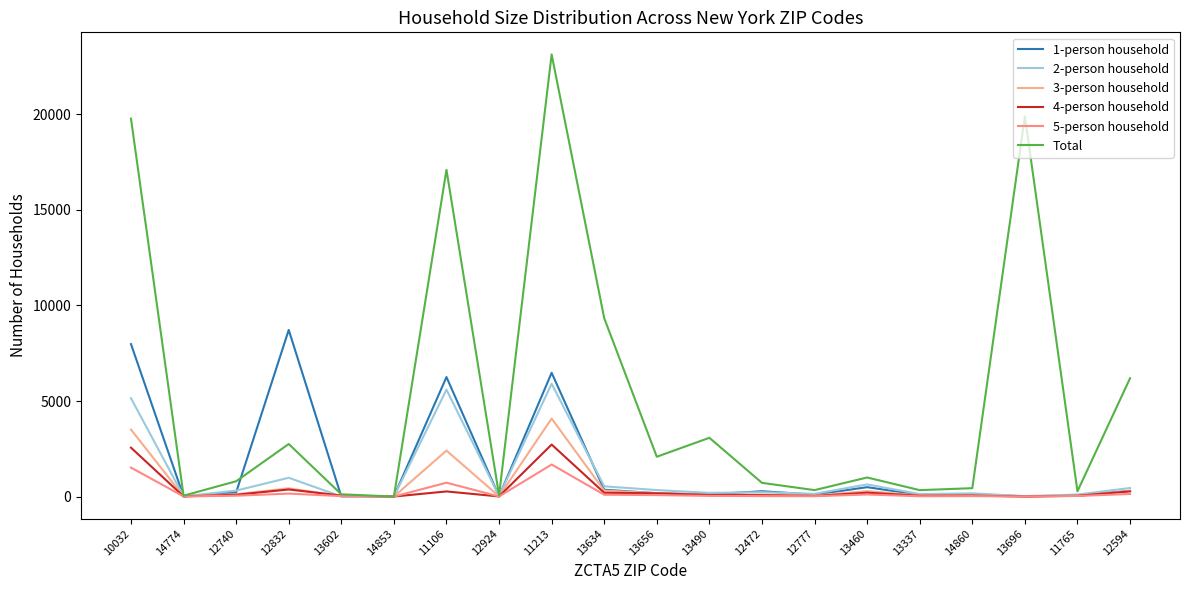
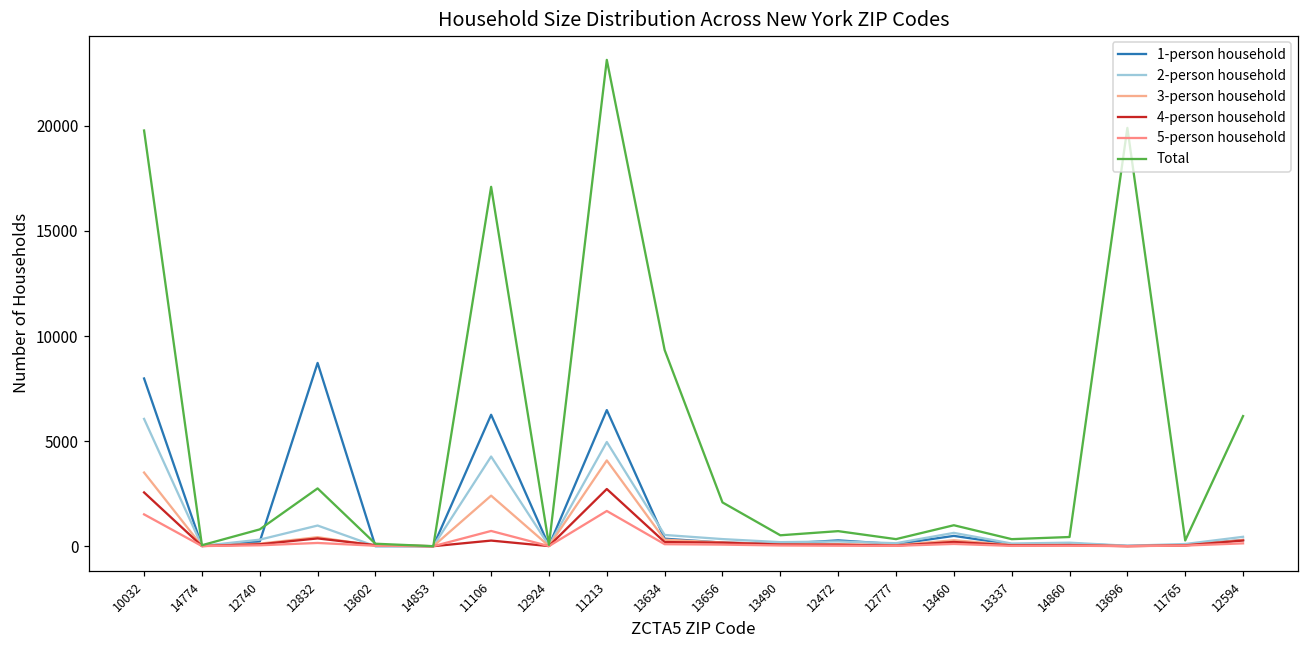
2-person household, 10032: 5100 -> 6100
2-person household, 11106: 5600 -> 4300
2-person household, 11213: 5900 -> 5000
Total, 13490: 3100 -> 500
